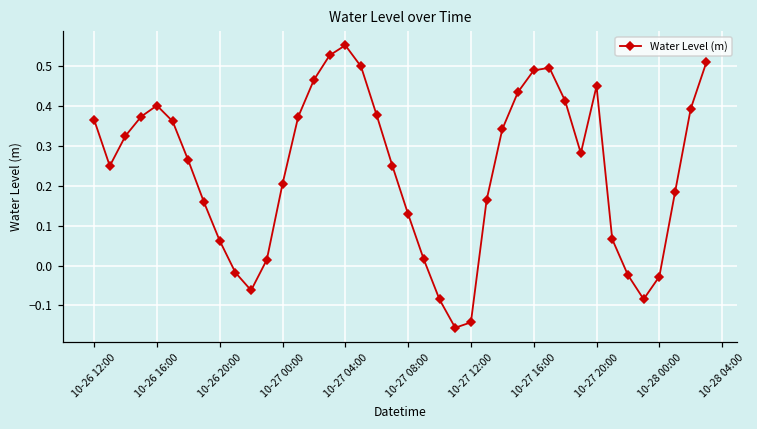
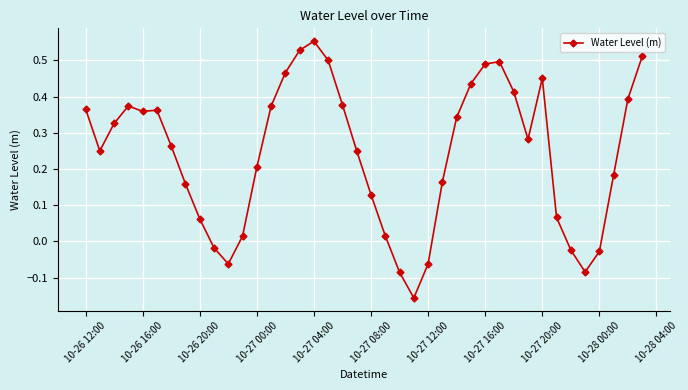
10-26 16:00: 0.40 -> 0.36
10-27 12:00: -0.14 -> -0.06
